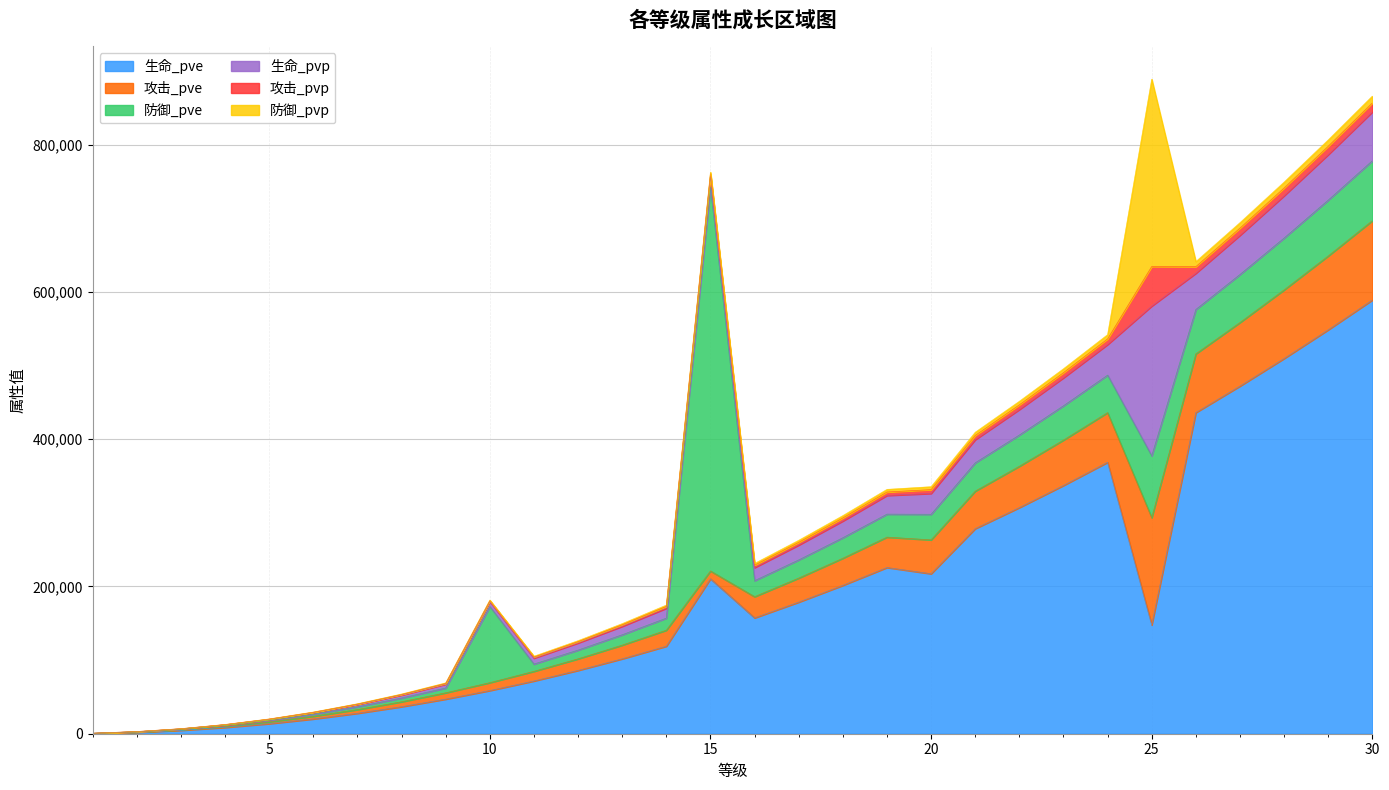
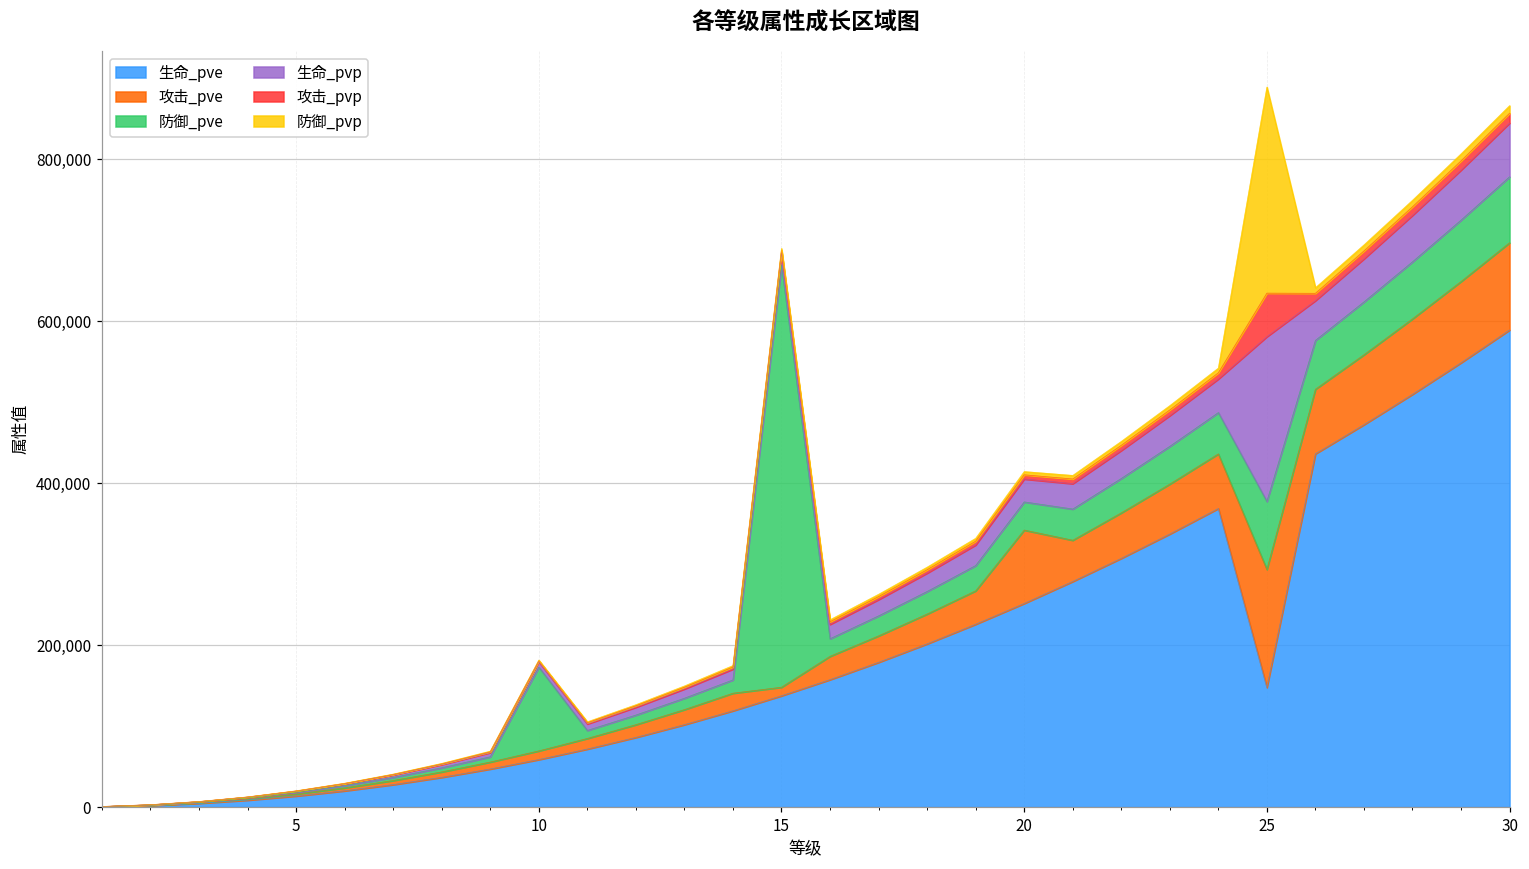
生命_pve, 15: 210,000 -> 140,000
生命_pve, 20: 220,000 -> 250,000
攻击_pve, 20: 50,000 -> 90,000
